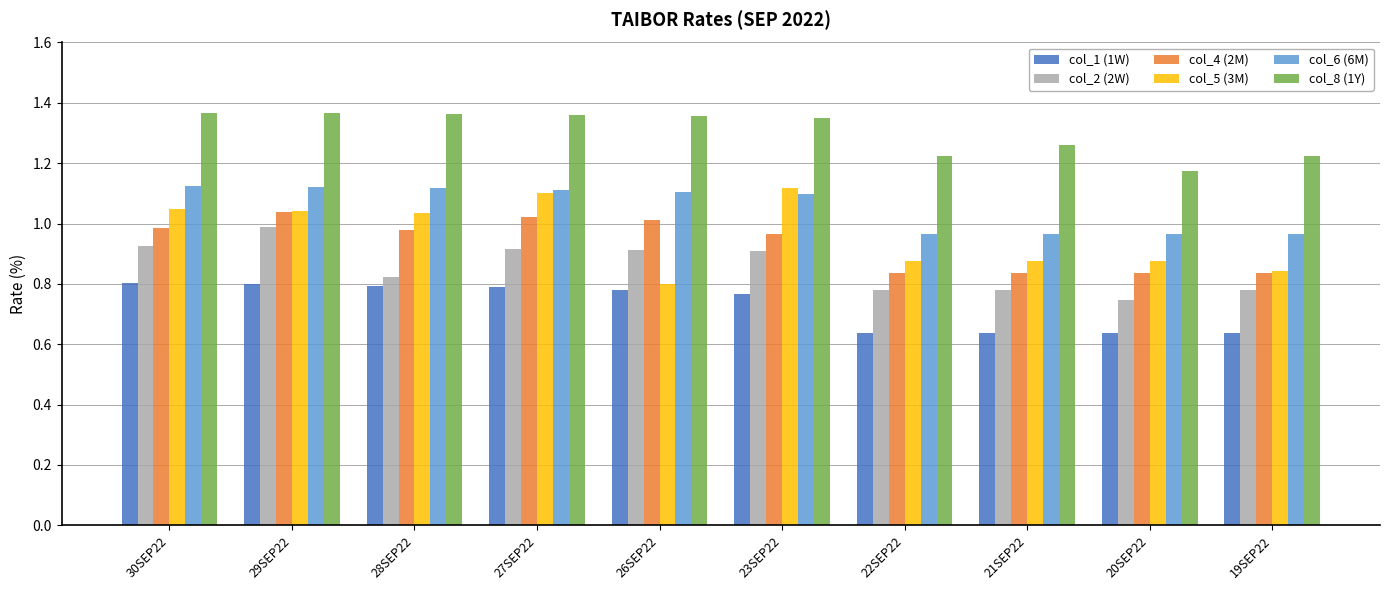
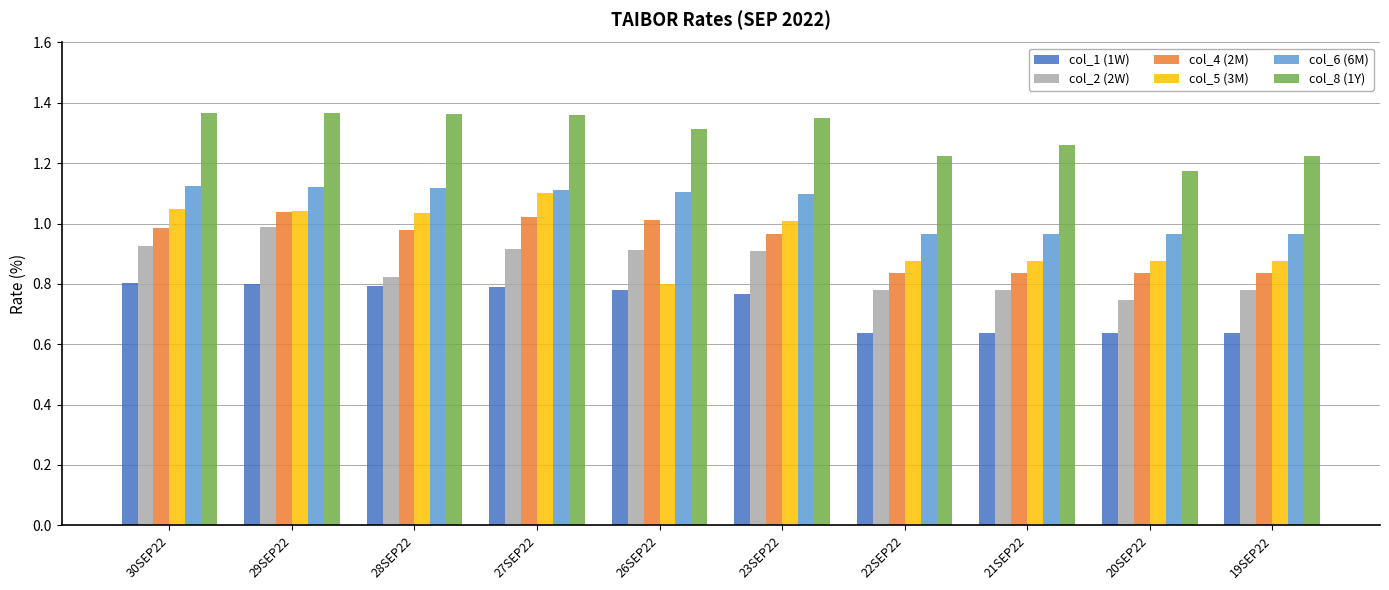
col_8 (1Y), 26SEP22: 1.36 -> 1.31
col_5 (3M), 23SEP22: 1.12 -> 1.01
col_5 (3M), 19SEP22: 0.84 -> 0.88
